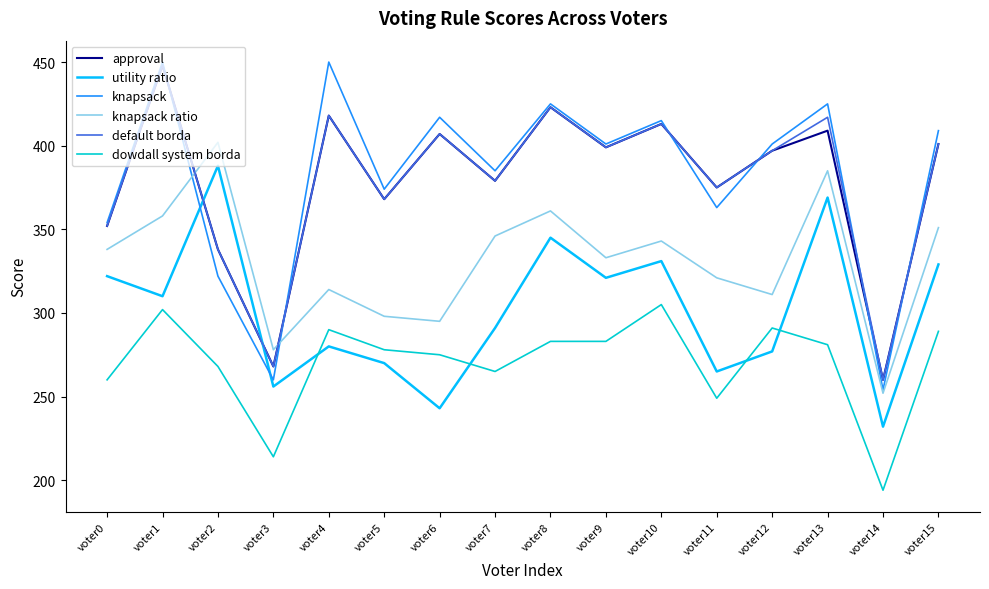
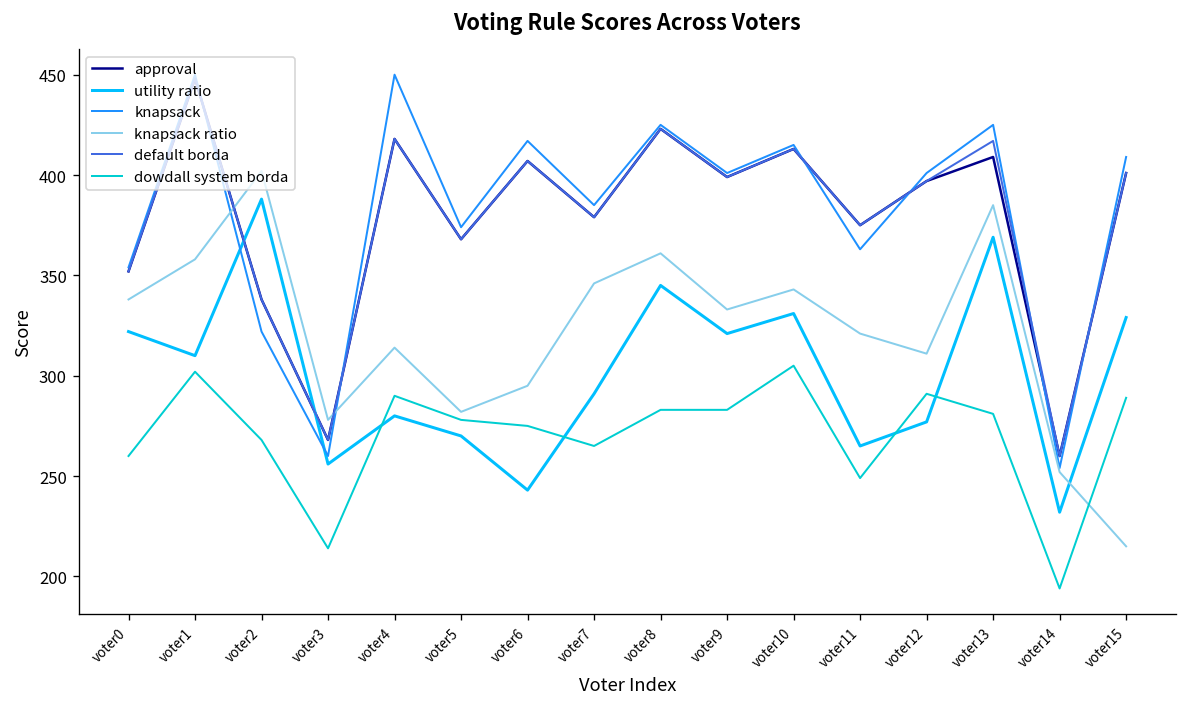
knapsack ratio, voter5: 298 -> 282
knapsack ratio, voter15: 351 -> 215
